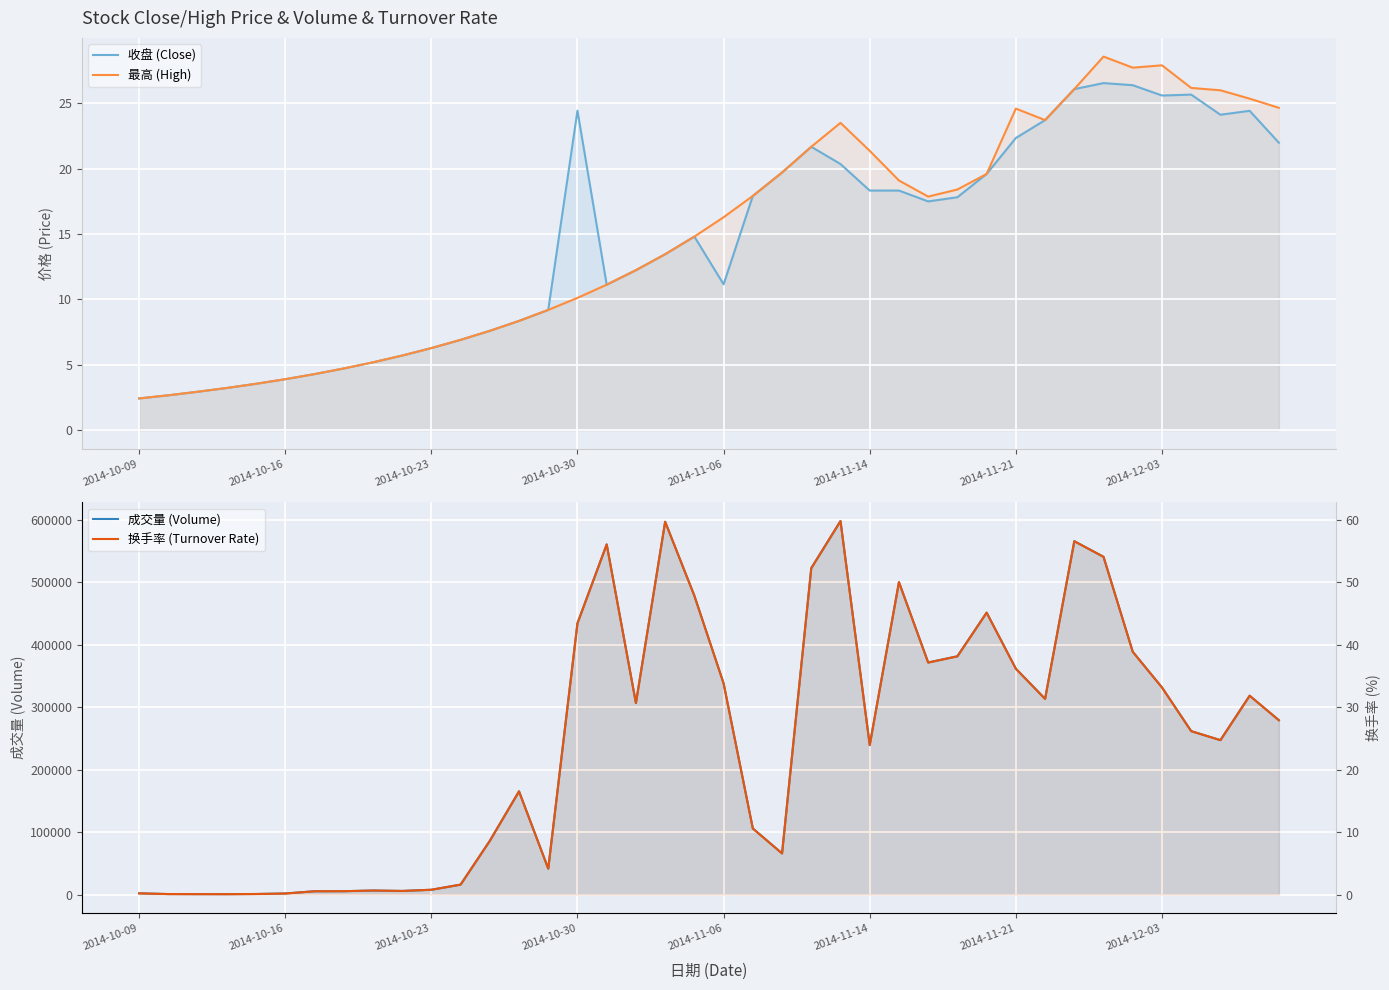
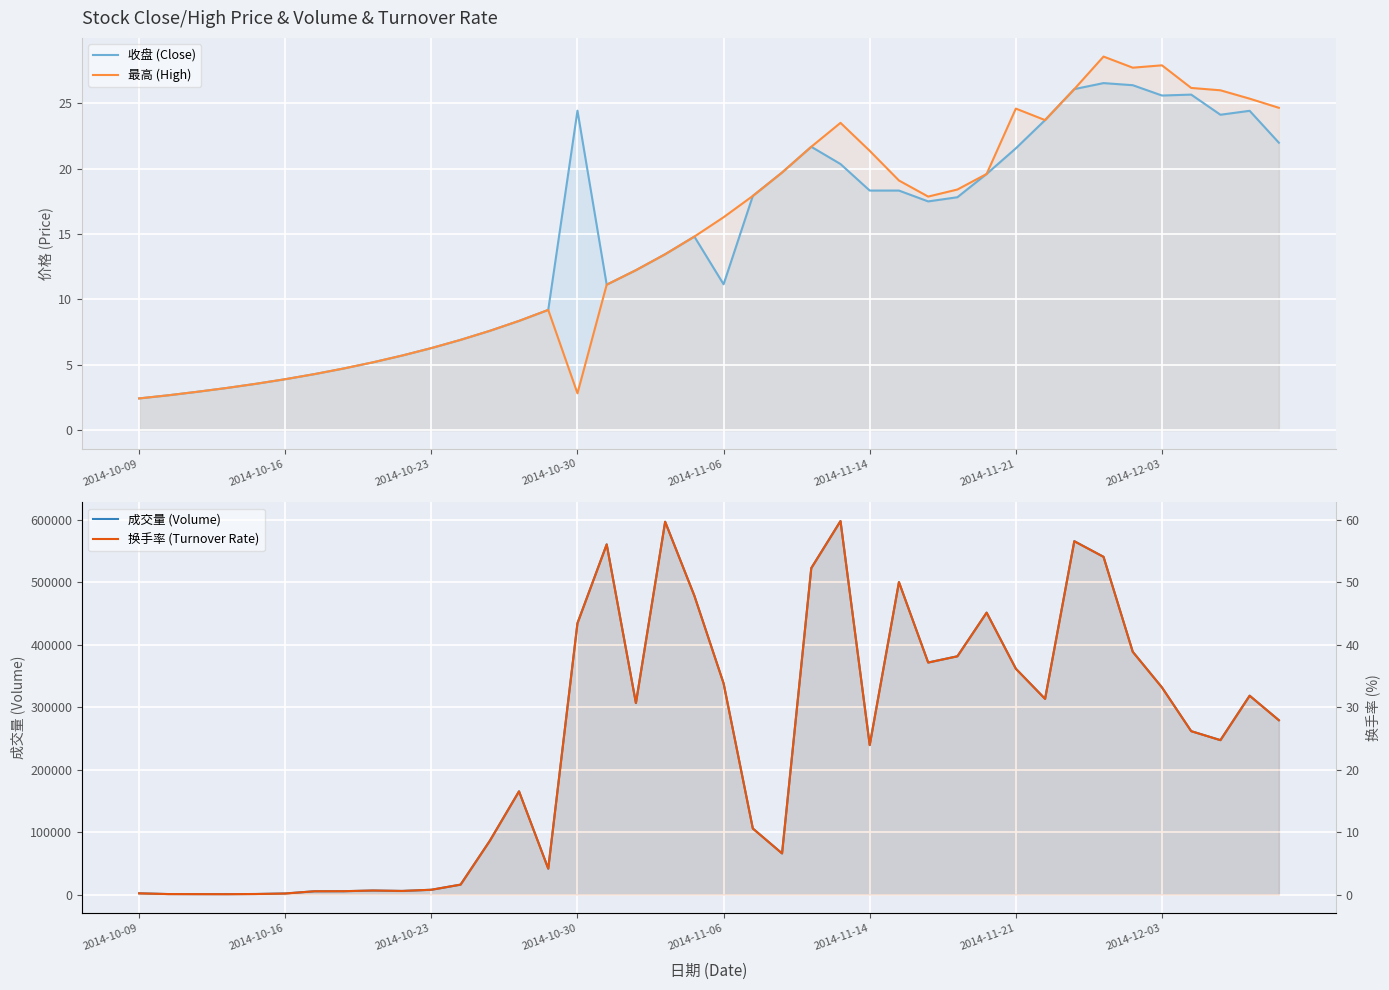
Stock Close/High Price & Volume & Turnover Rate, 最高 (High), 2014-10-30: 10.1 -> 2.8
Stock Close/High Price & Volume & Turnover Rate, 收盘 (Close), 2014-11-21: 22.3 -> 21.6
